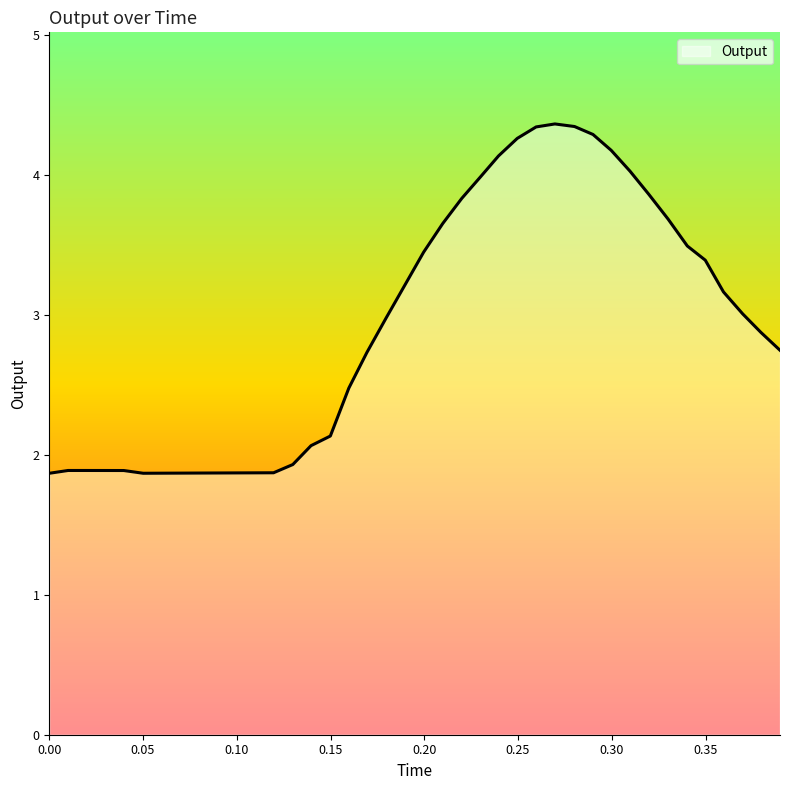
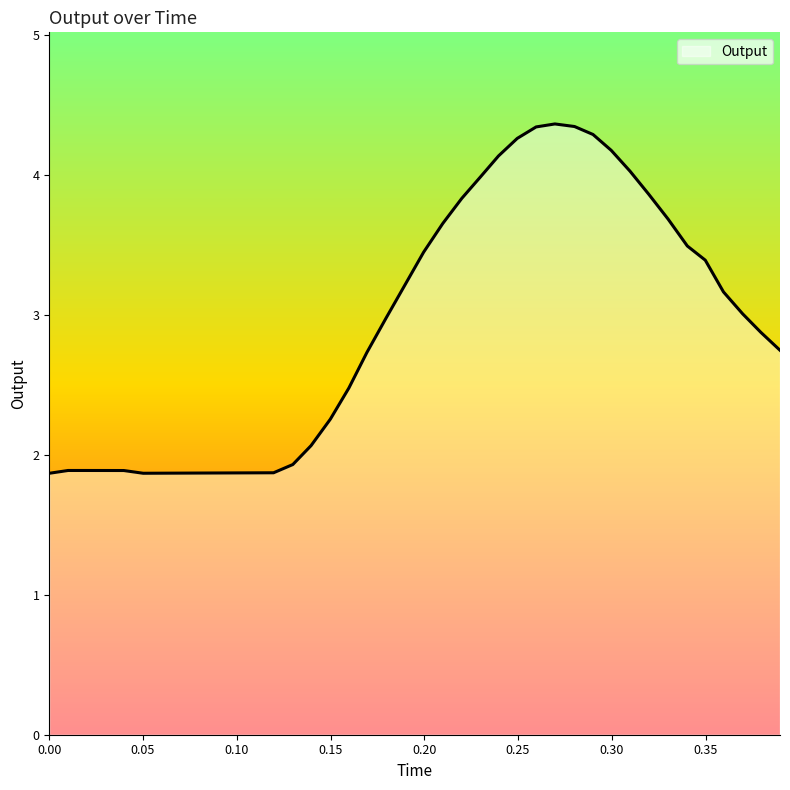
0.15: 2.13 -> 2.25
